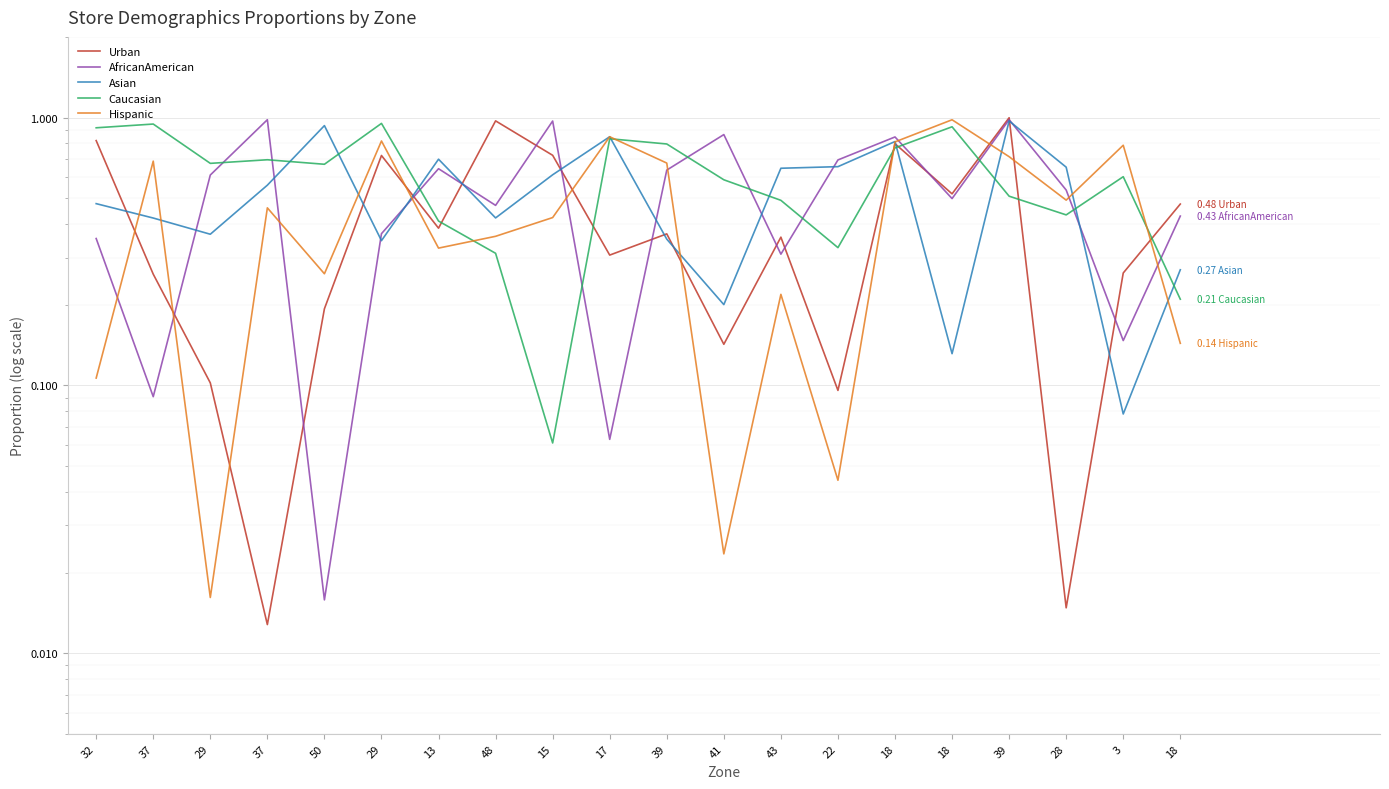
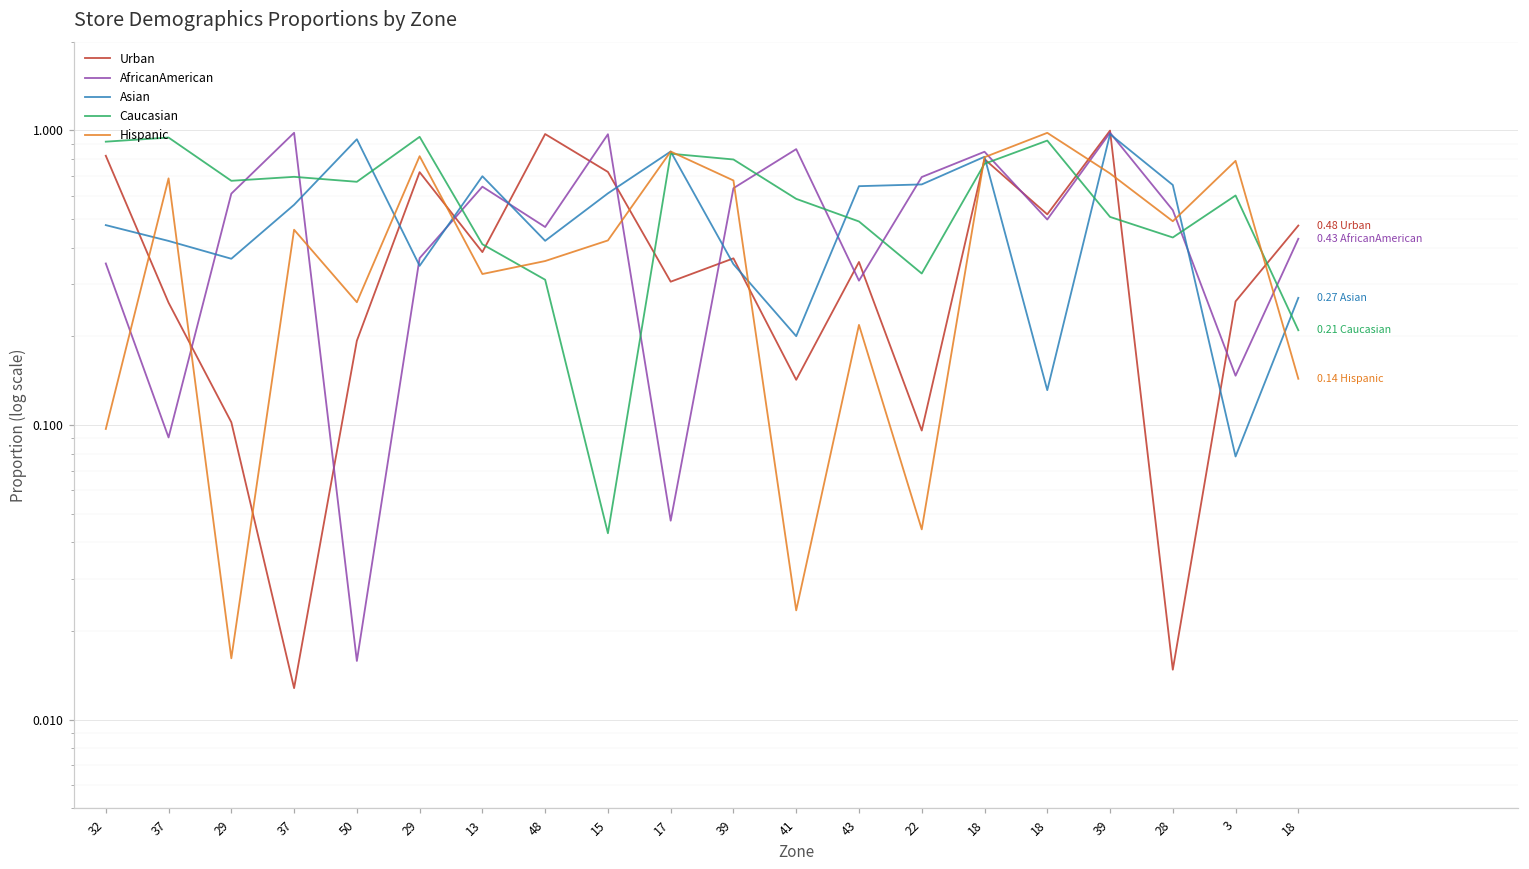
Hispanic, 32: 0.106 -> 0.097
Caucasian, 15: 0.061 -> 0.043
AfricanAmerican, 17: 0.063 -> 0.047
